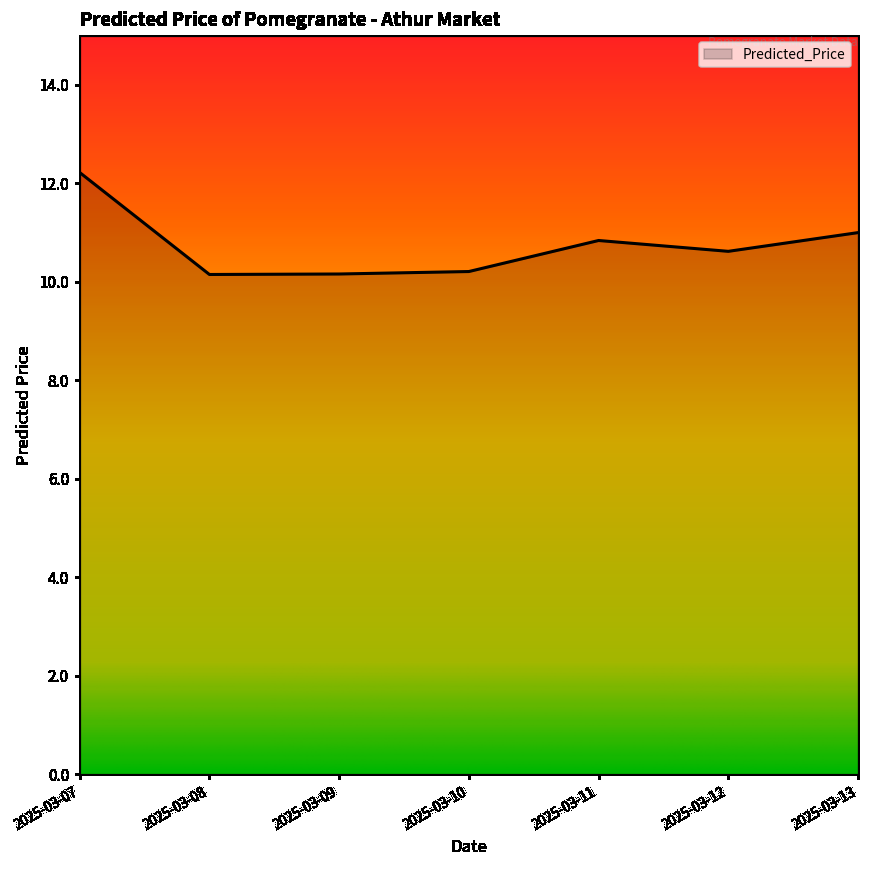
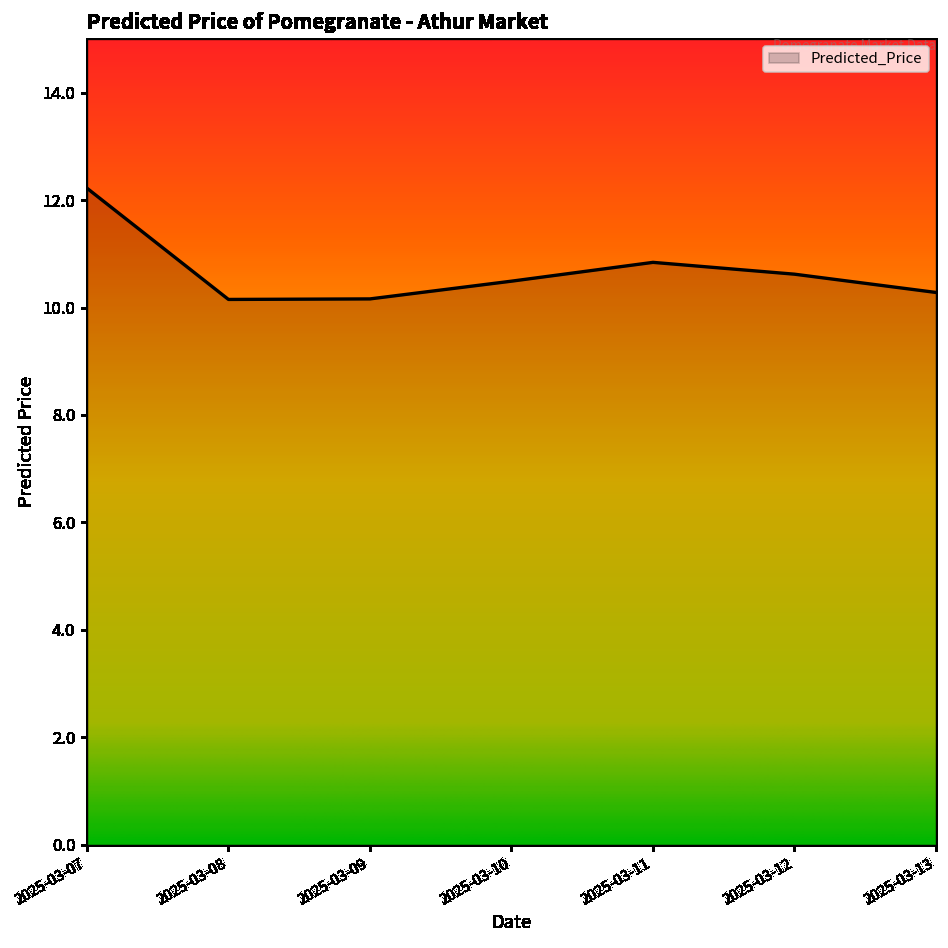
2025-03-10: 10.2 -> 10.5
2025-03-13: 11.0 -> 10.3
